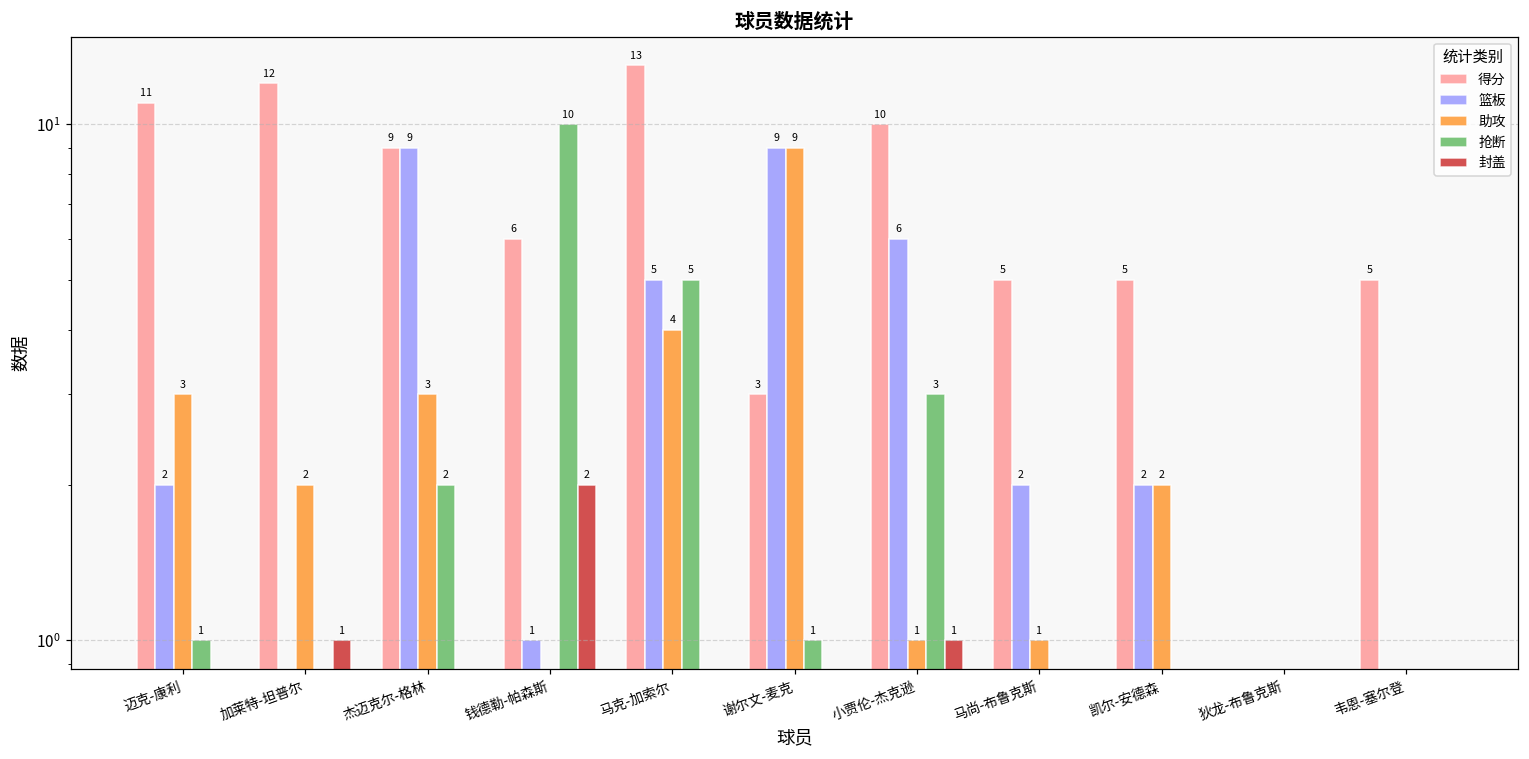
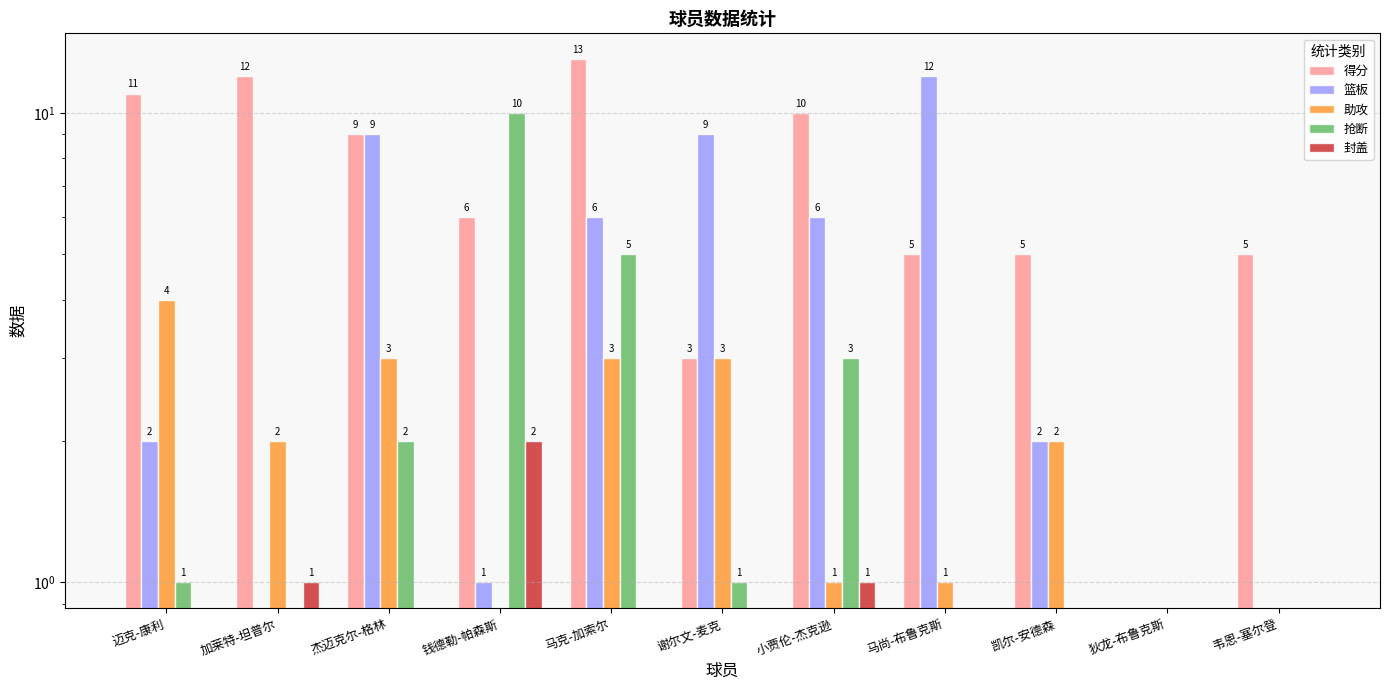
助攻, 迈克-康利: 3 -> 4
篮板, 马克-加索尔: 5 -> 6
助攻, 马克-加索尔: 4 -> 3
助攻, 谢尔文-麦克: 9 -> 3
篮板, 马尚-布鲁克斯: 2 -> 12
